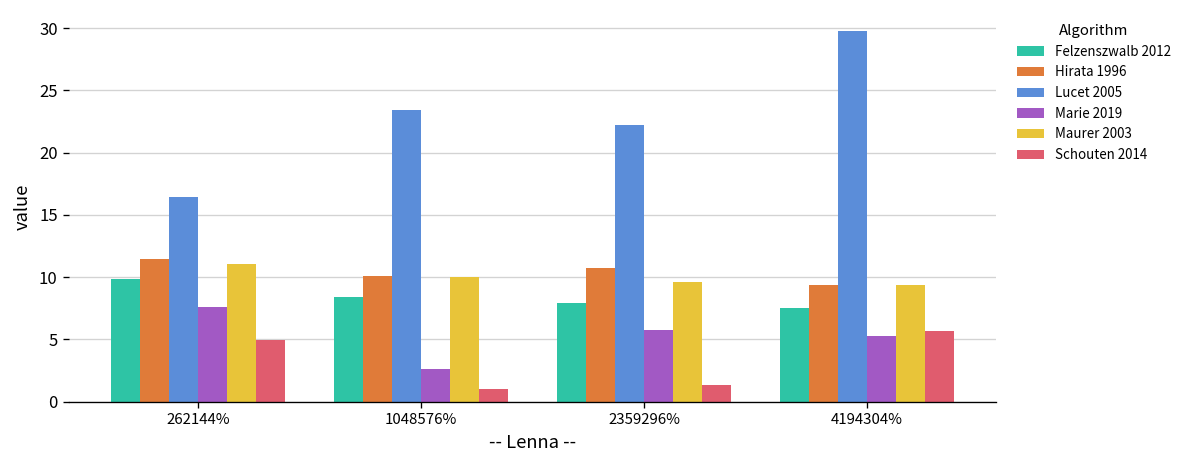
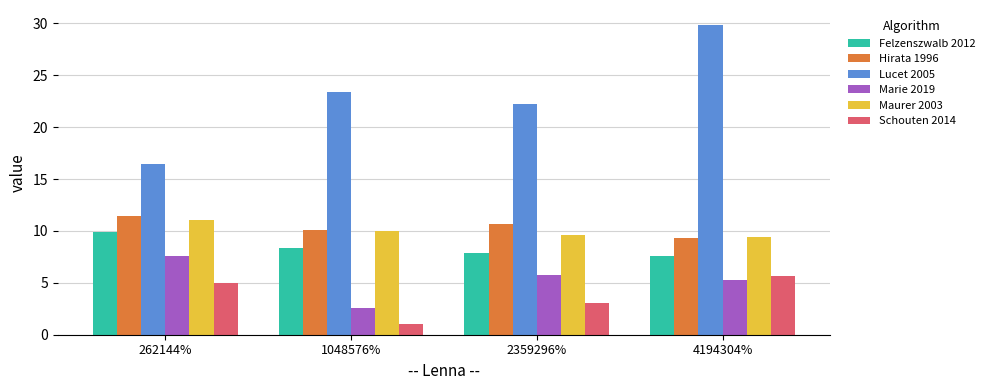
Schouten 2014, 2359296%: 1.4 -> 3.1
